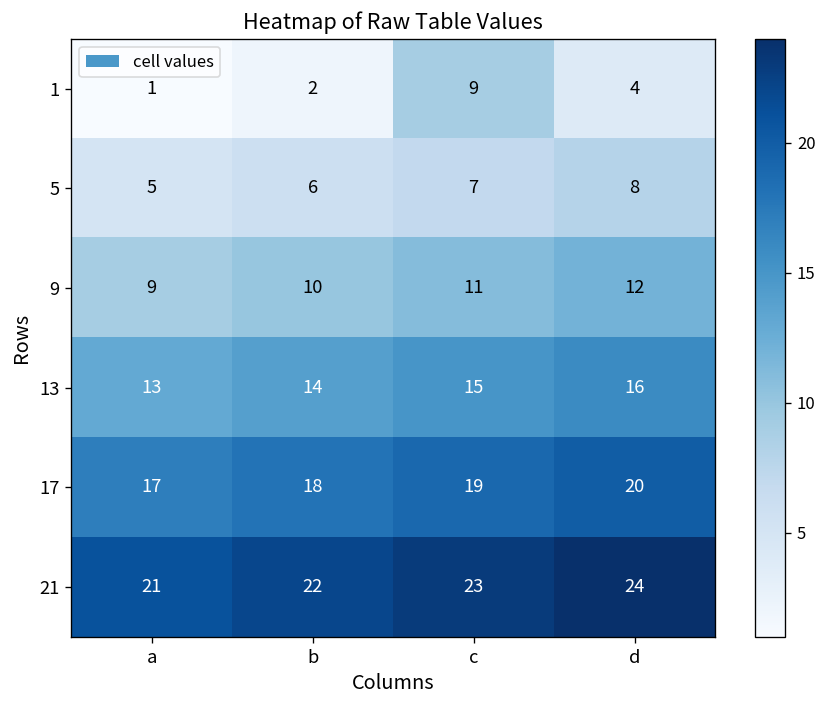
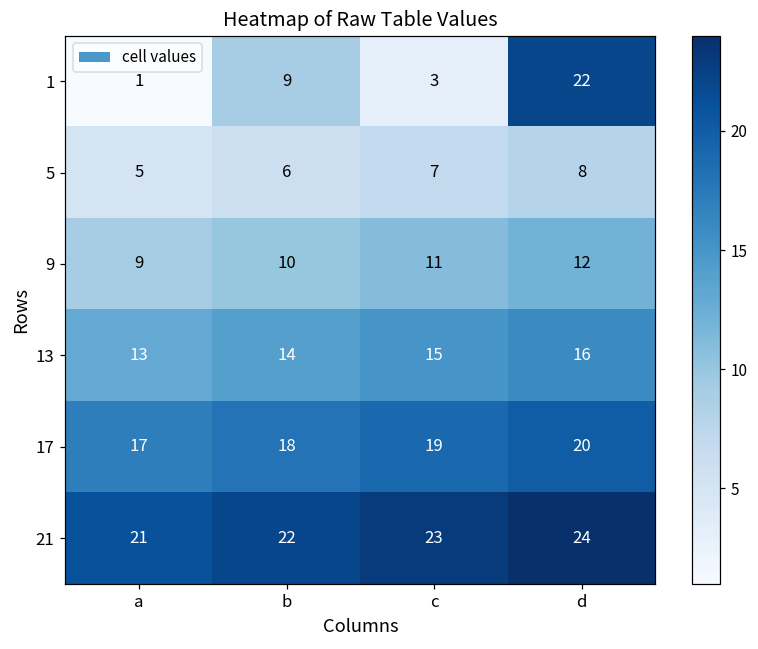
1, b: 2 -> 9
1, c: 9 -> 3
1, d: 4 -> 22
